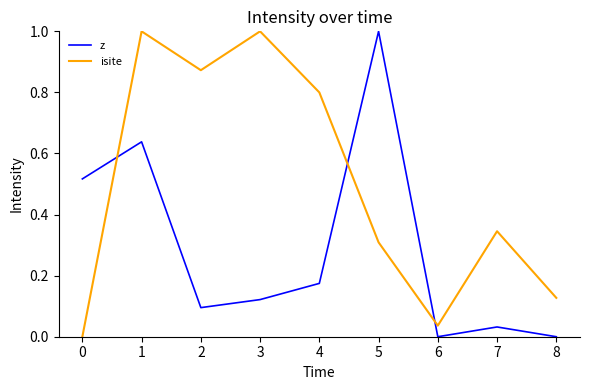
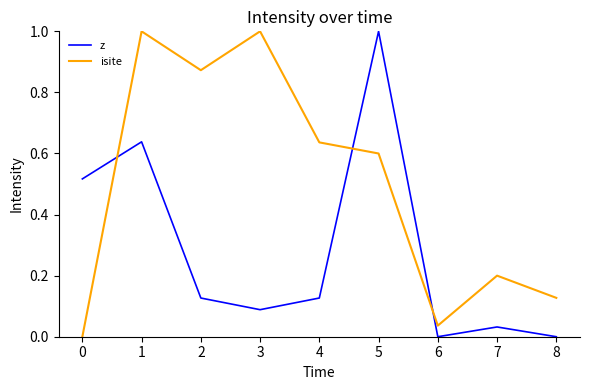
z, 2: 0.10 -> 0.13
z, 3: 0.12 -> 0.09
z, 4: 0.17 -> 0.13
isite, 4: 0.80 -> 0.64
isite, 5: 0.31 -> 0.60
isite, 7: 0.35 -> 0.20
